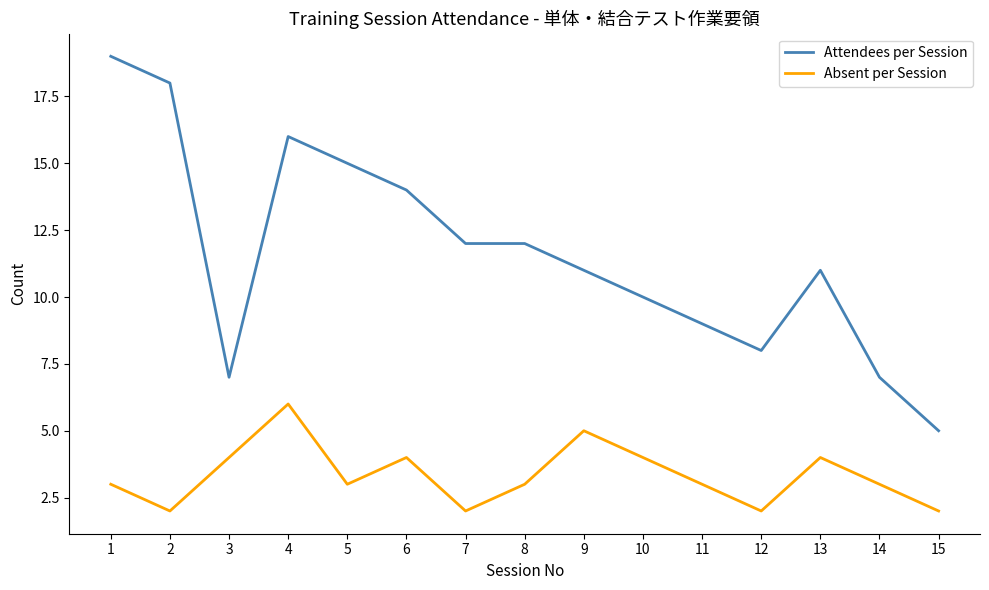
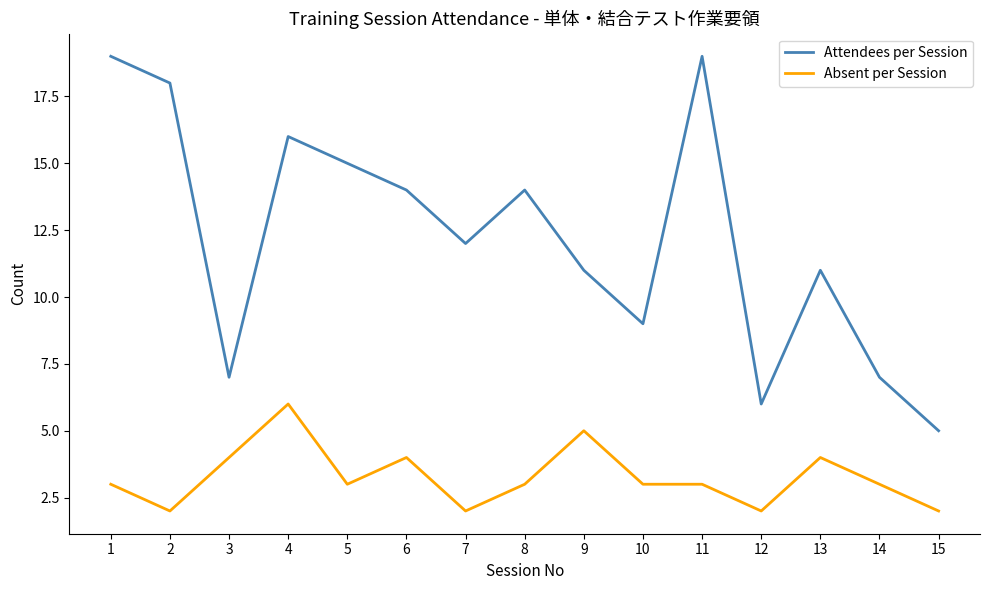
Attendees per Session, 8: 12 -> 14
Attendees per Session, 10: 10 -> 9
Absent per Session, 10: 4 -> 3
Attendees per Session, 11: 9 -> 19
Attendees per Session, 12: 8 -> 6
